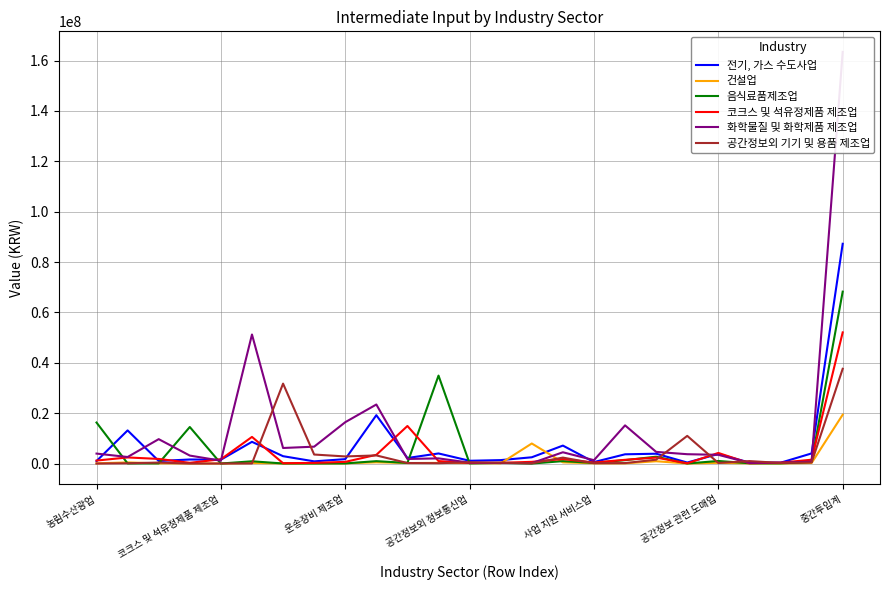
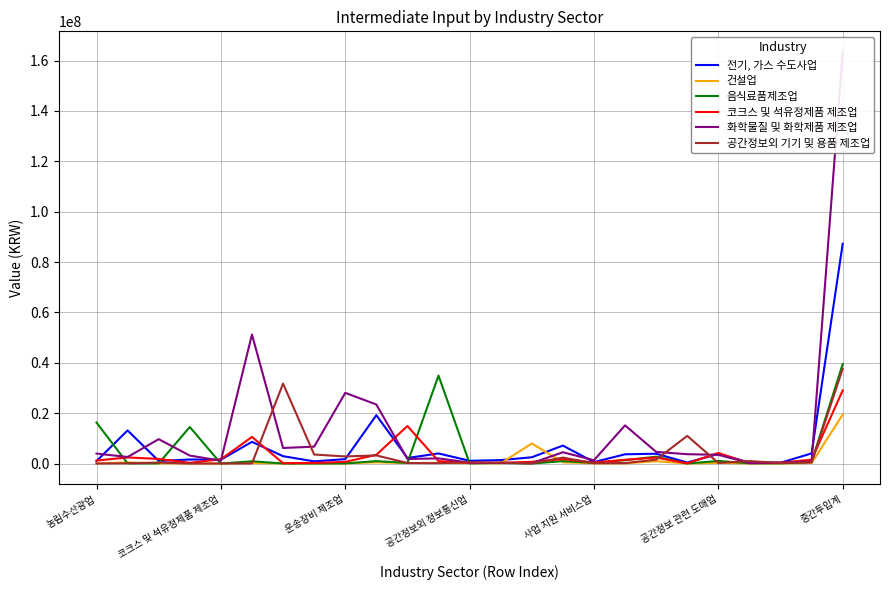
화학물질 및 화학제품 제조업, 운송장비 제조업: 16000000 -> 28000000
음식료품제조업, 중간투입계: 68000000 -> 39000000
코크스 및 석유정제품 제조업, 중간투입계: 52000000 -> 29000000
